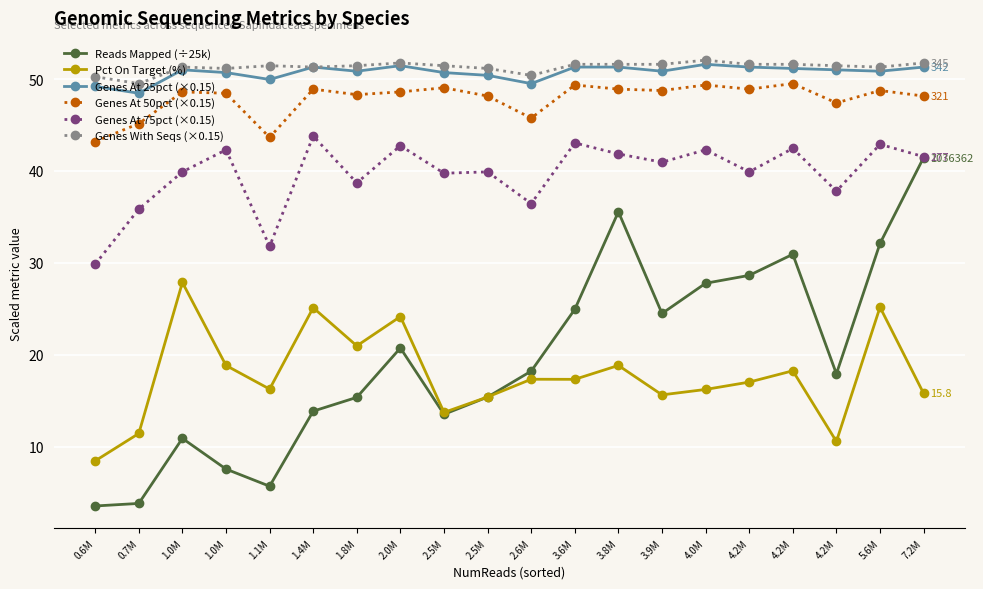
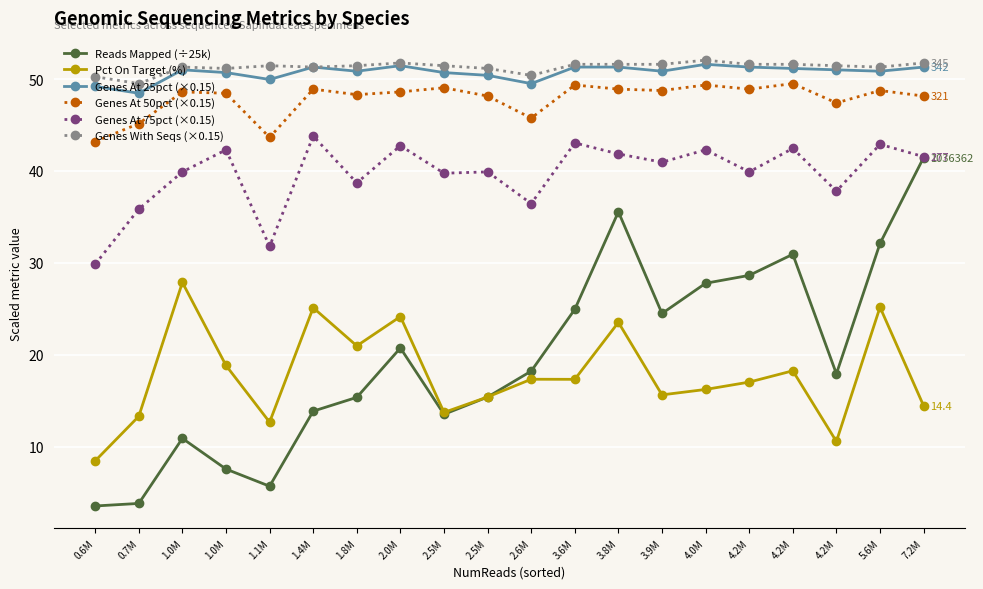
Pct On Target (%), 0.7M: 11 -> 13
Pct On Target (%), 1.1M: 16 -> 13
Pct On Target (%), 3.8M: 19 -> 24
Pct On Target (%), 7.2M: 15.8 -> 14.4
